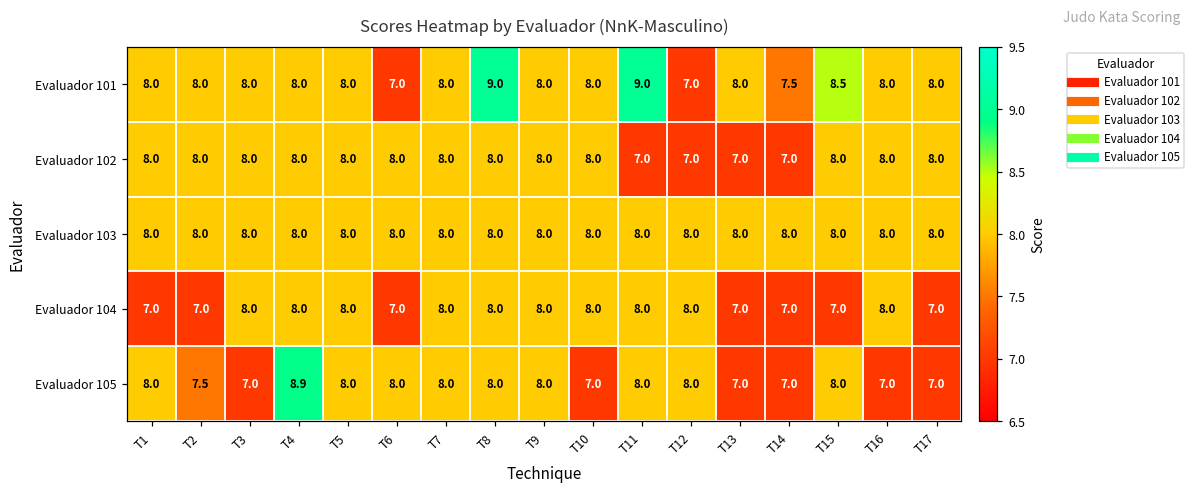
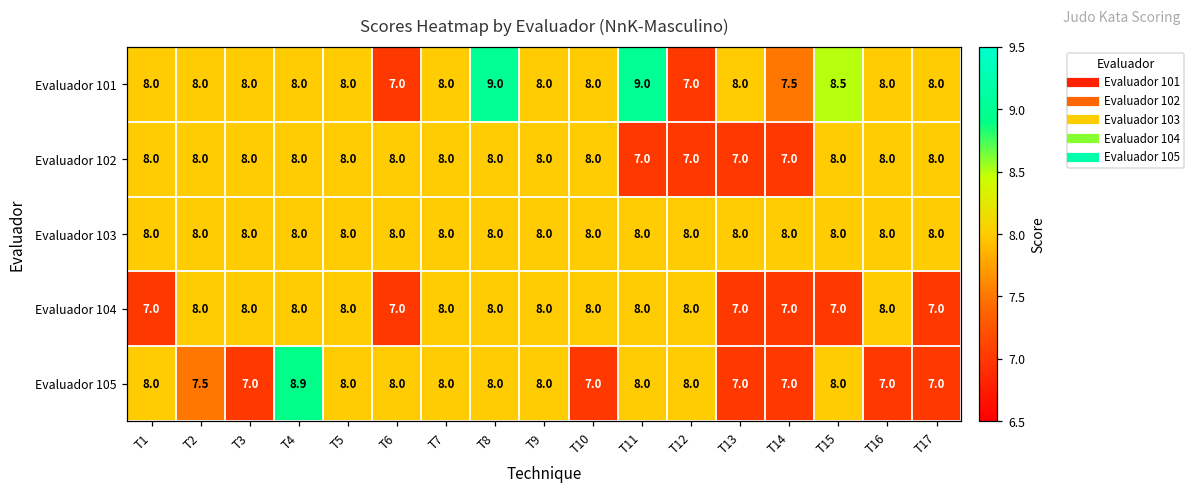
Evaluador 104, T2: 7.0 -> 8.0
